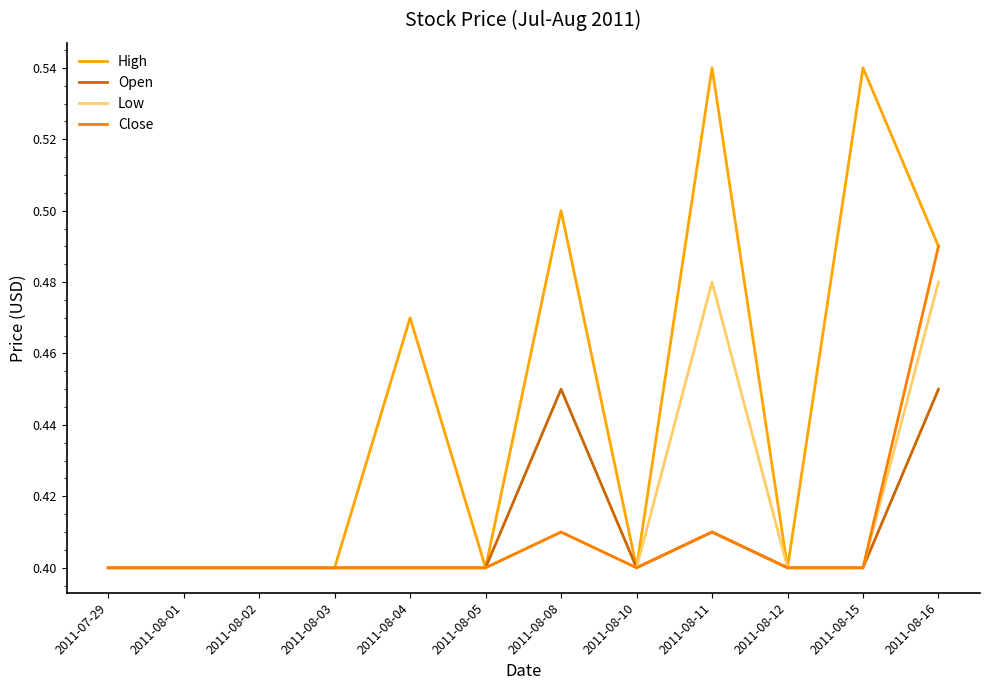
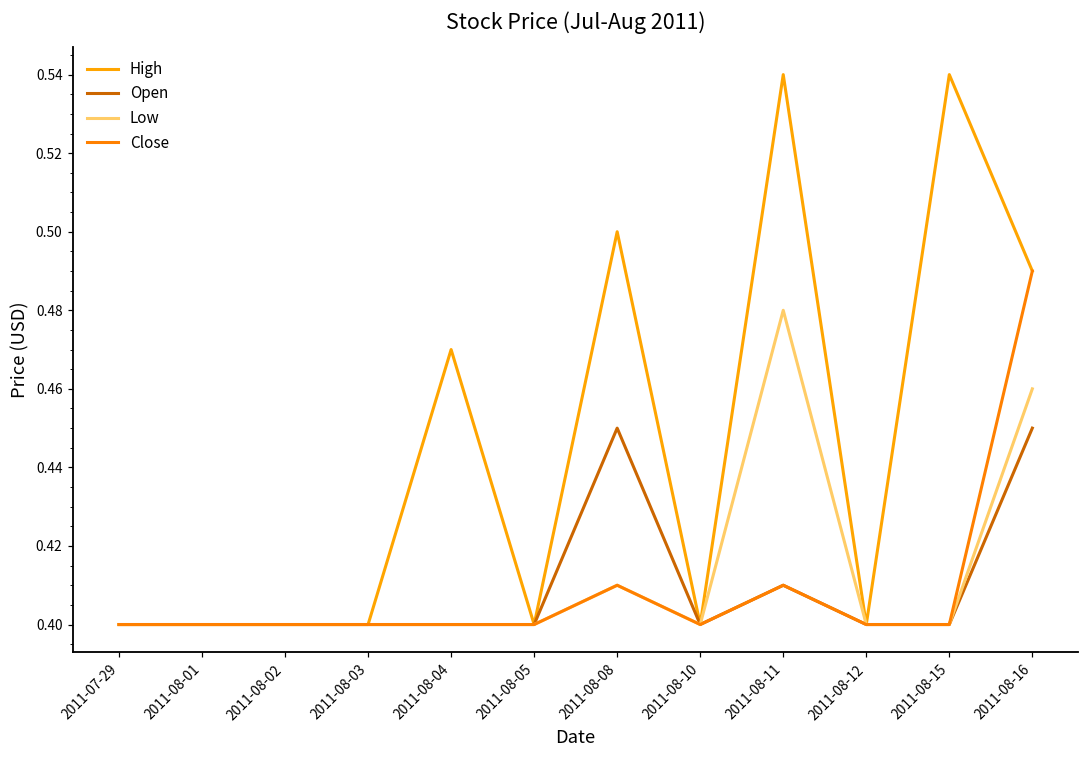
Low, 2011-08-16: 0.48 -> 0.46
